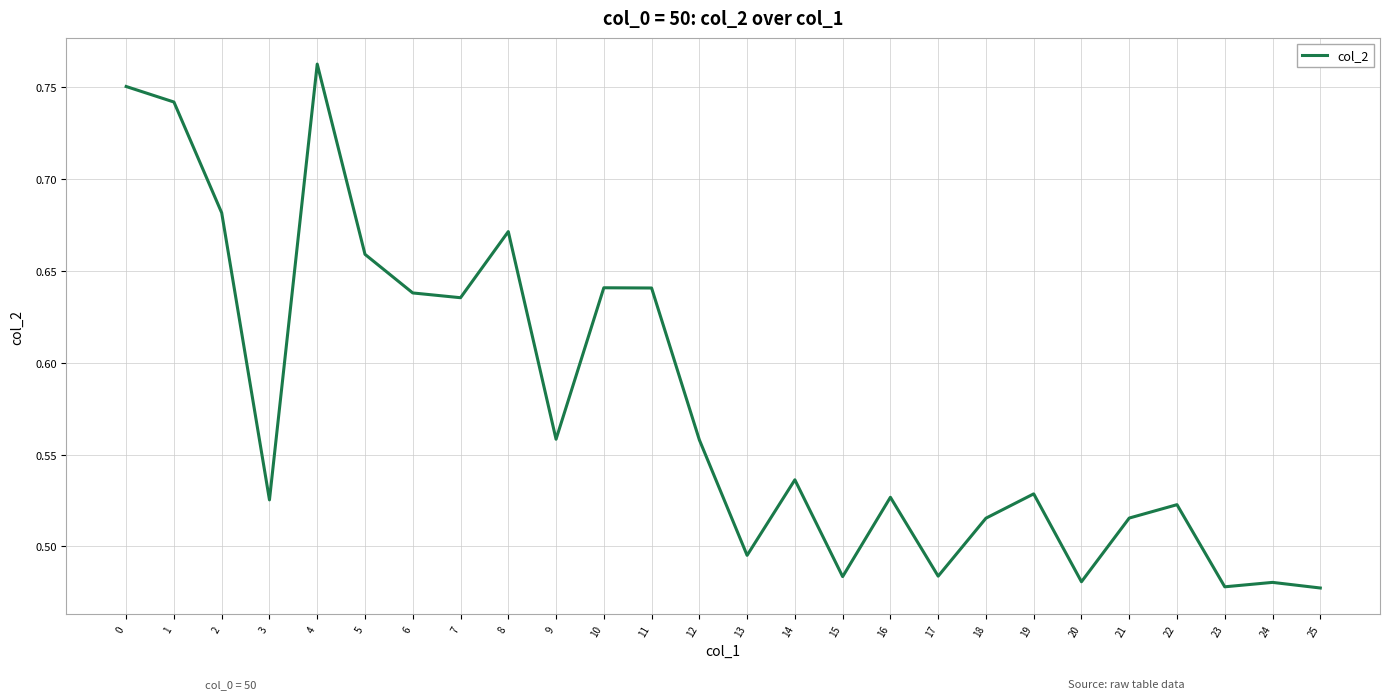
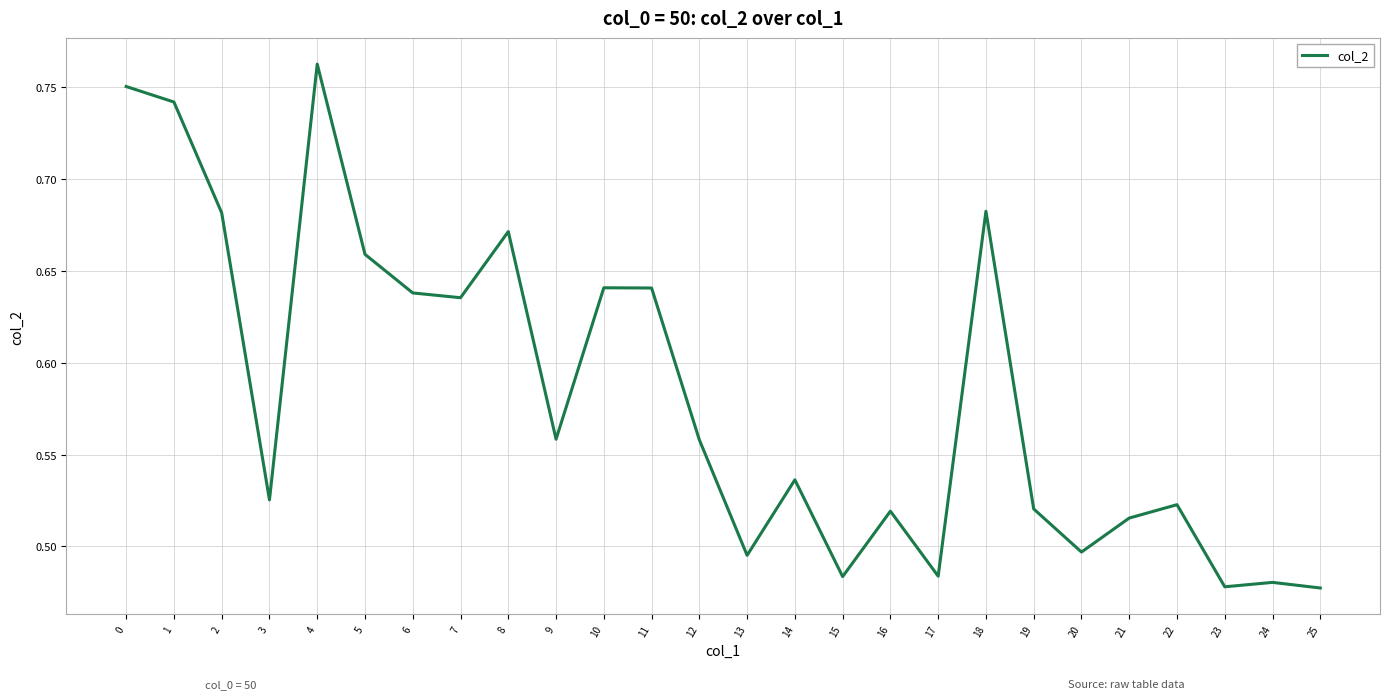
16: 0.527 -> 0.519
18: 0.515 -> 0.682
19: 0.529 -> 0.520
20: 0.481 -> 0.497
